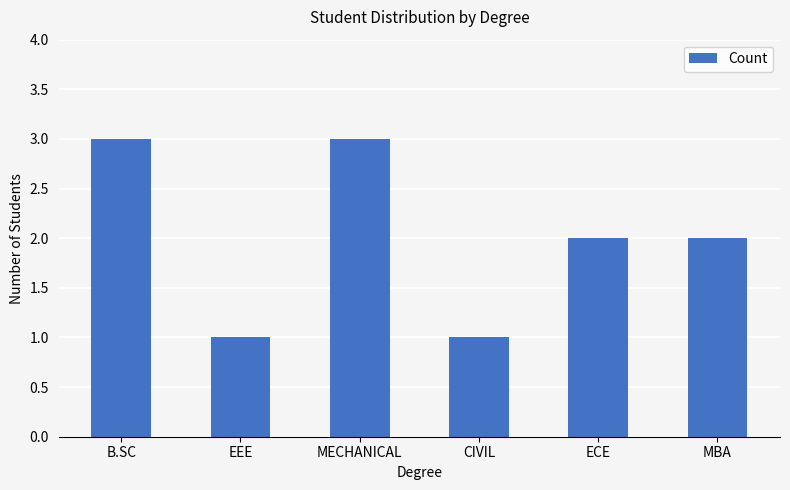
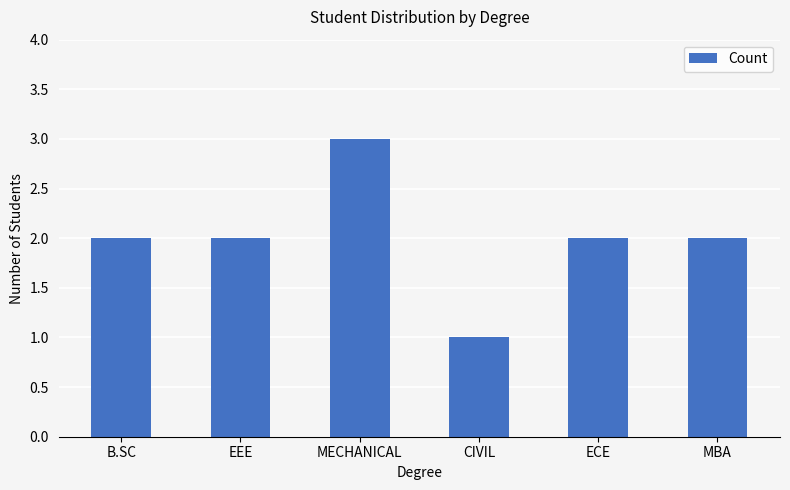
B.SC: 3 -> 2
EEE: 1 -> 2
